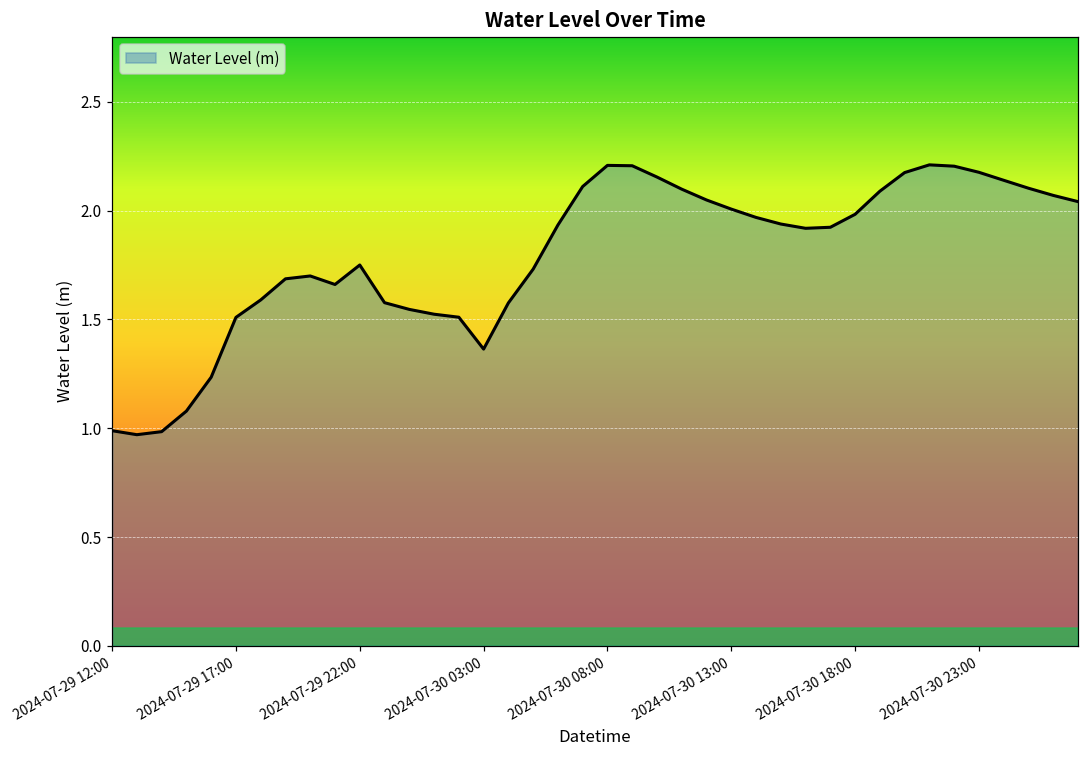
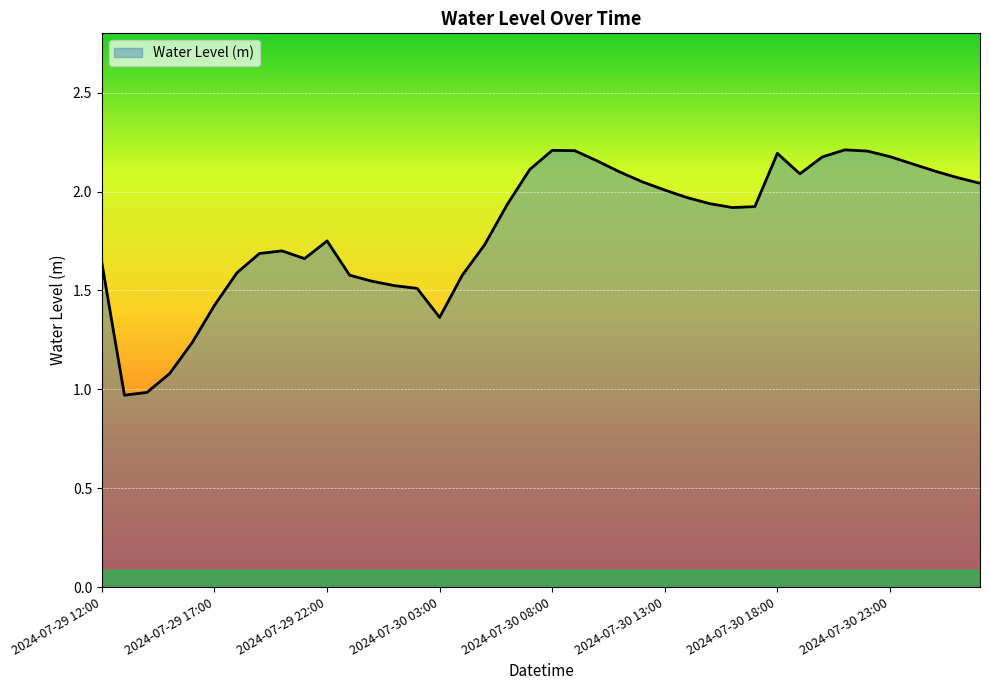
2024-07-29 12:00: 0.99 -> 1.64
2024-07-29 17:00: 1.51 -> 1.42
2024-07-30 18:00: 1.98 -> 2.19
